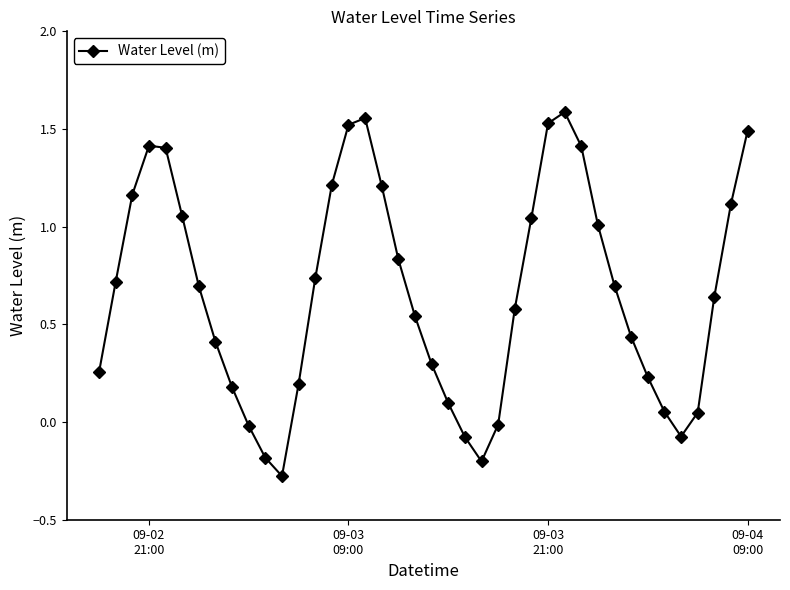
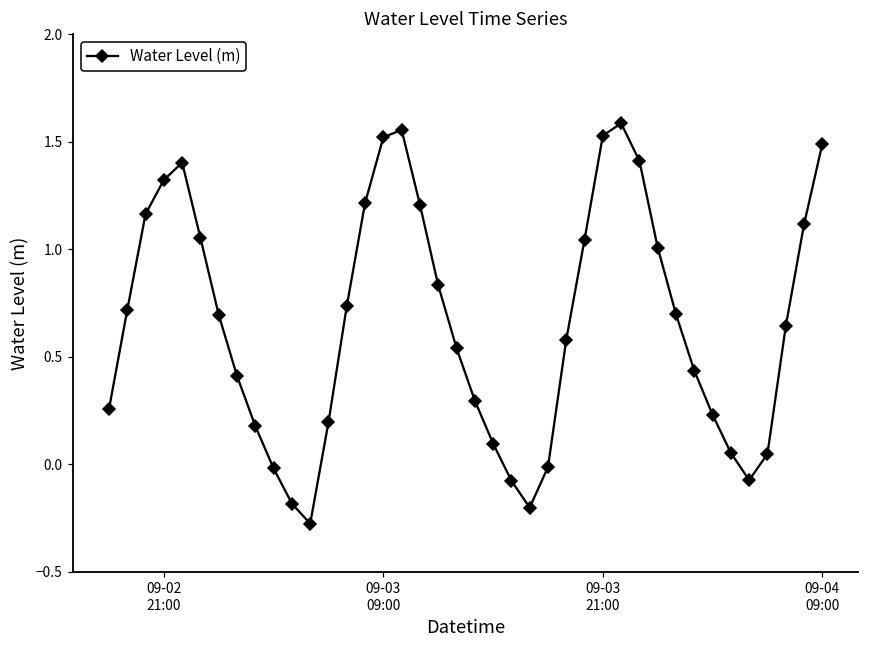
09-02 21:00: 1.41 -> 1.32
